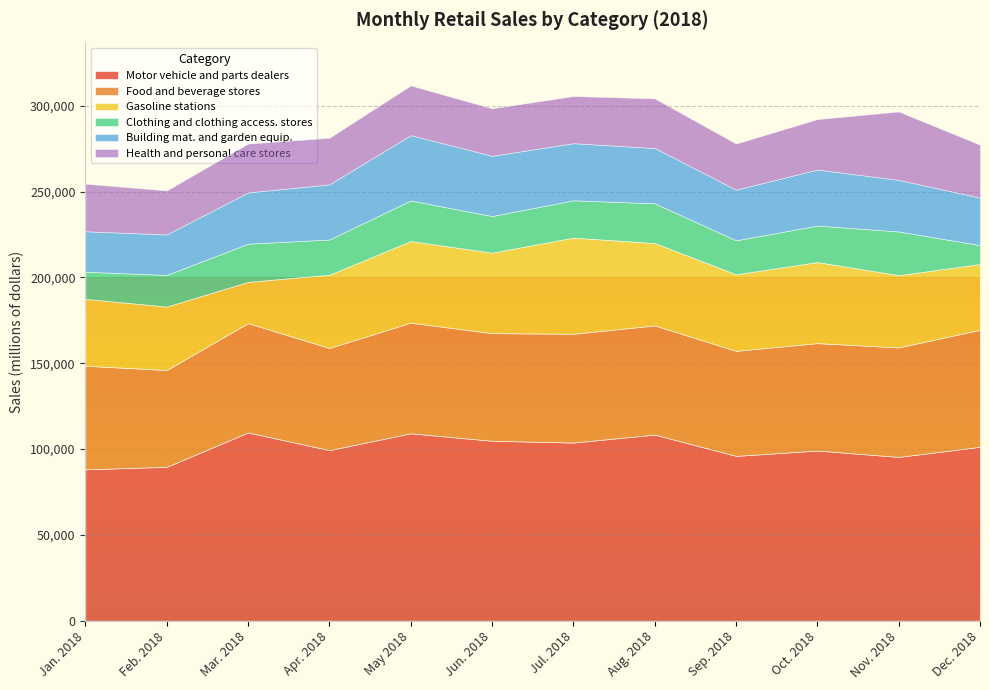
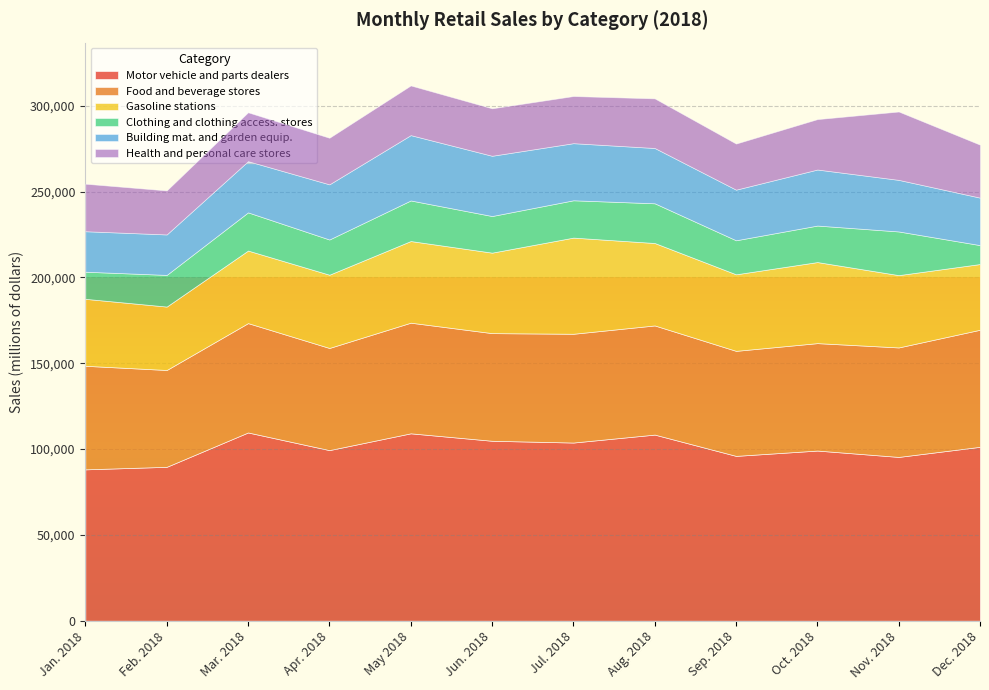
Gasoline stations, Mar. 2018: 24,000 -> 42,000
